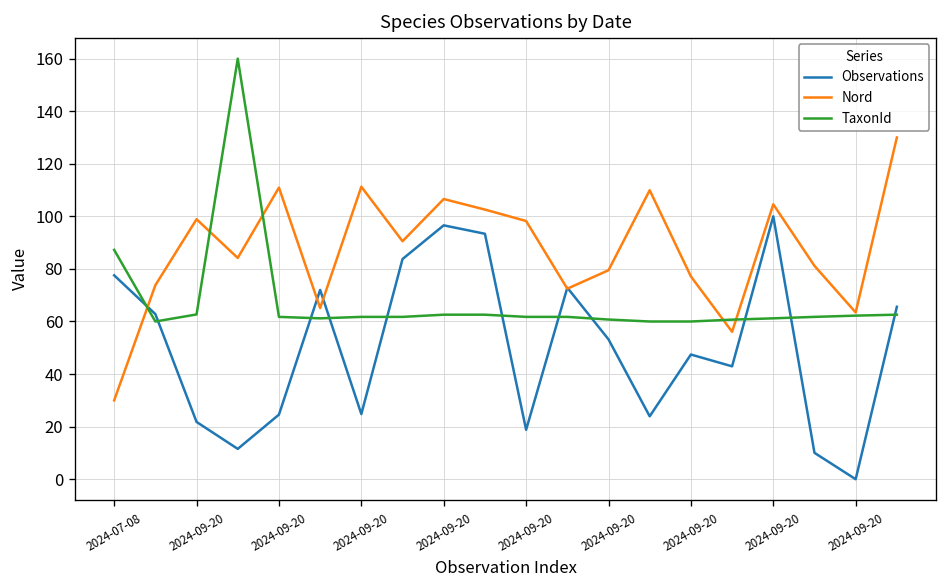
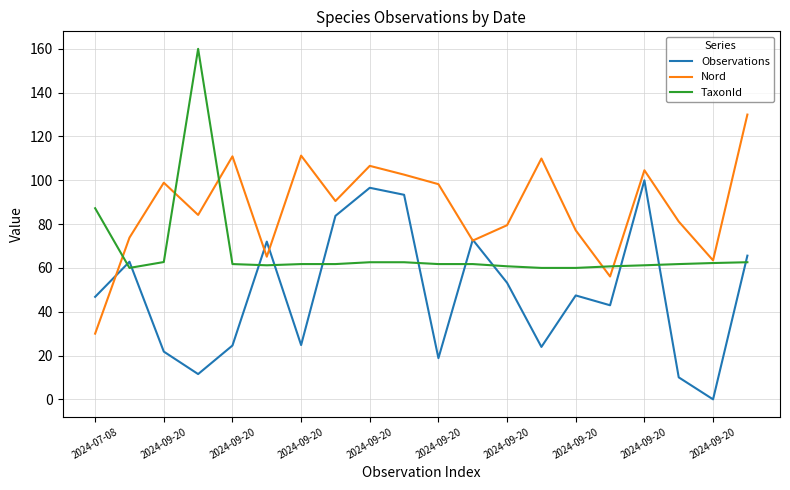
Observations, 2024-07-08: 78 -> 47
